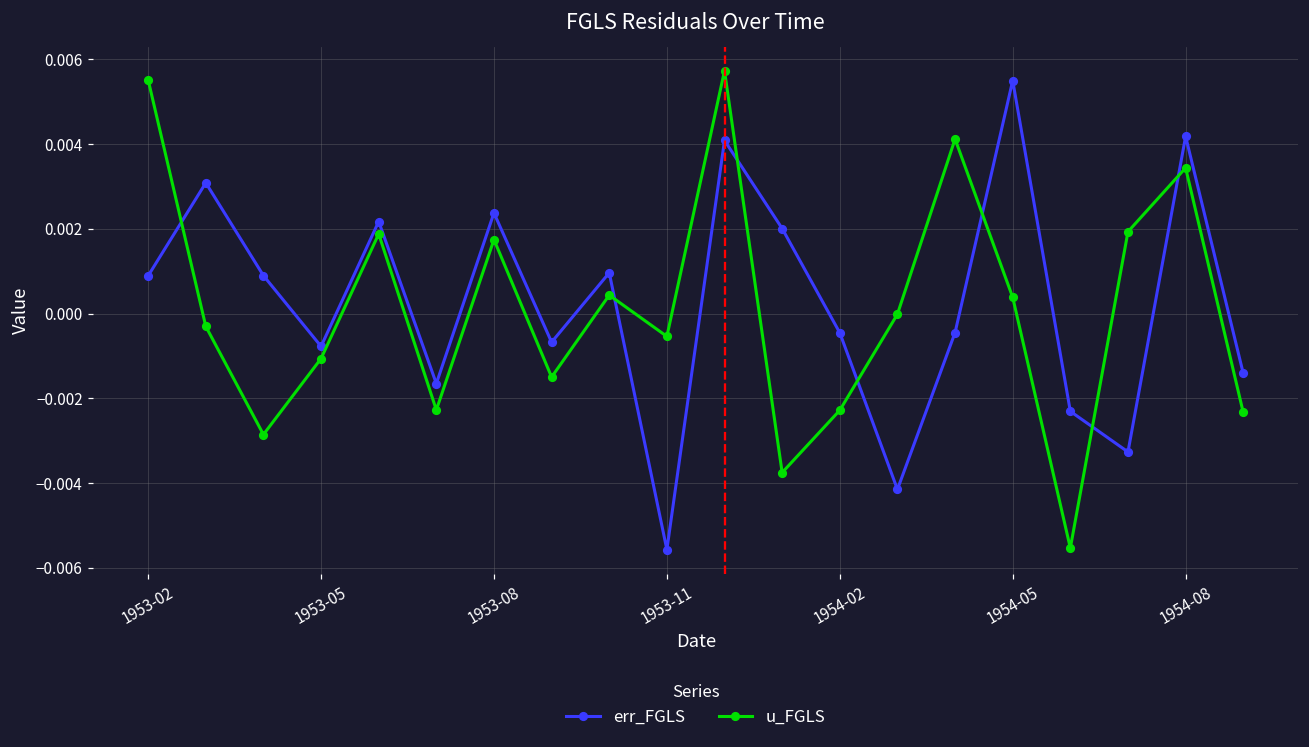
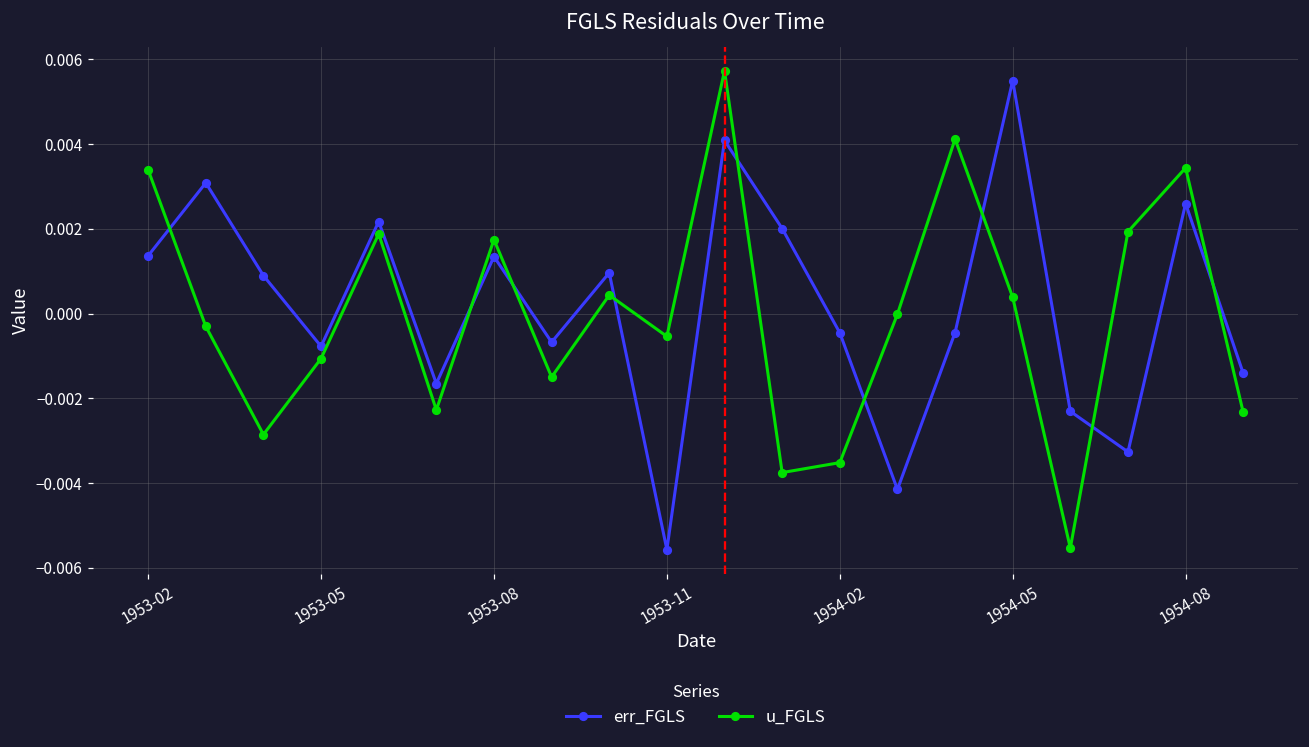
err_FGLS, 1953-02: 0.0009 -> 0.0014
u_FGLS, 1953-02: 0.0055 -> 0.0034
err_FGLS, 1953-08: 0.0024 -> 0.0013
u_FGLS, 1954-02: -0.0023 -> -0.0035
err_FGLS, 1954-08: 0.0042 -> 0.0026
